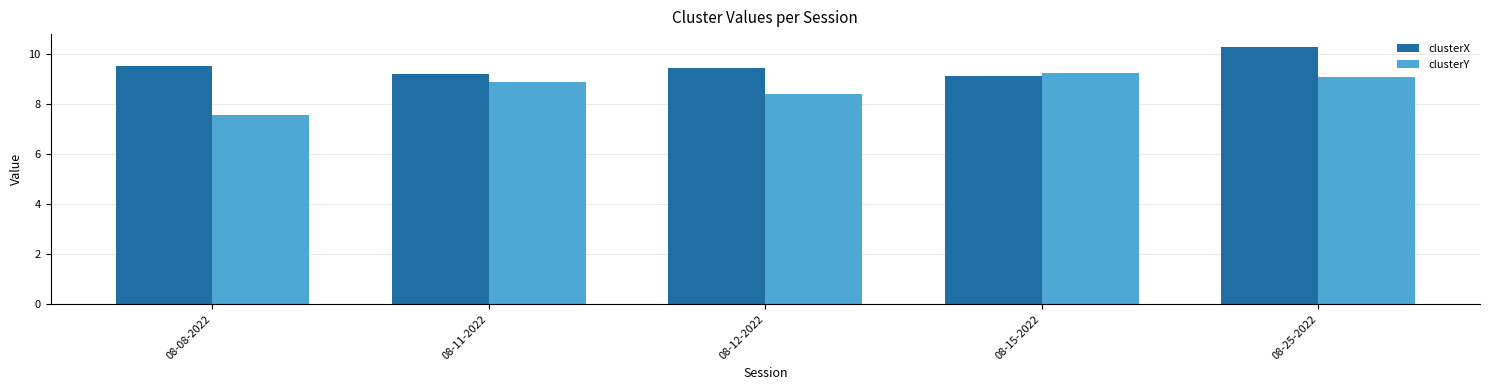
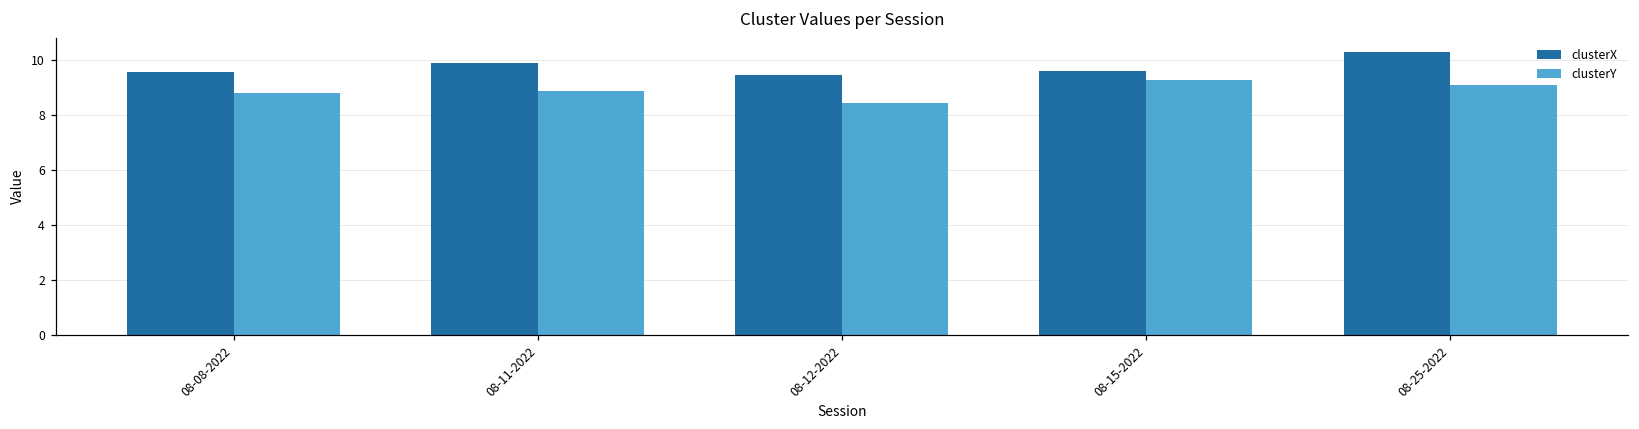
clusterY, 08-08-2022: 7.6 -> 8.8
clusterX, 08-11-2022: 9.2 -> 9.9
clusterX, 08-15-2022: 9.1 -> 9.6
